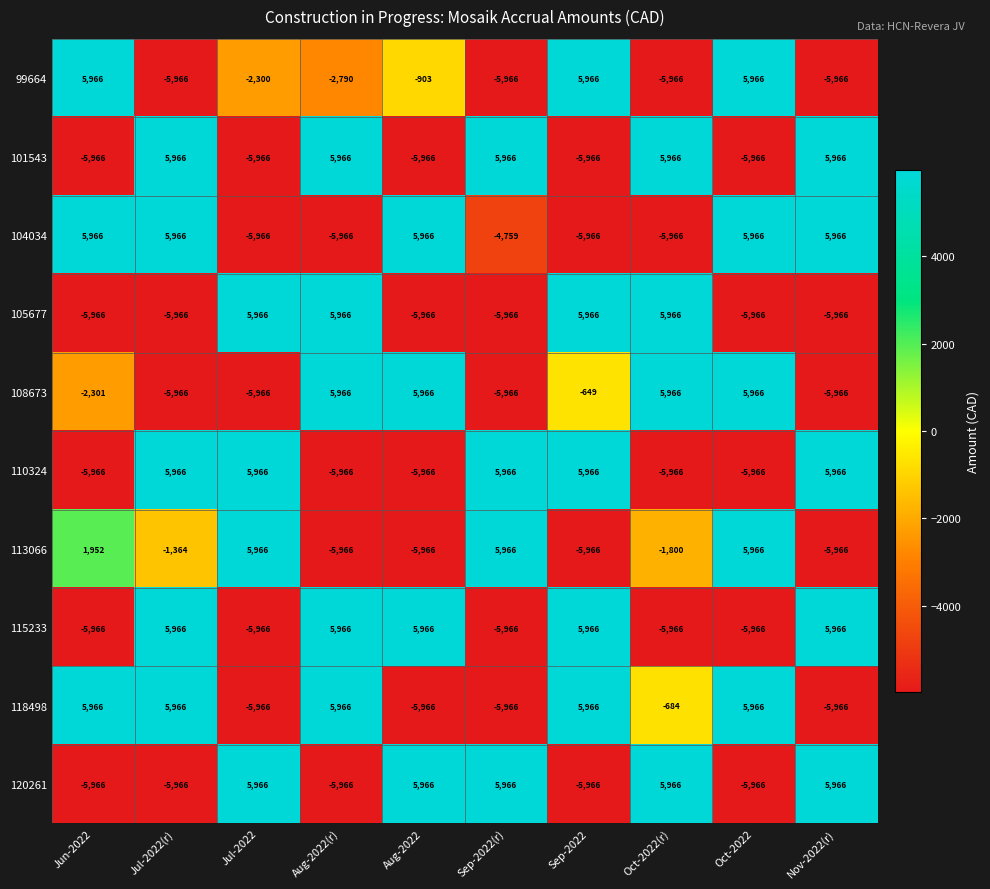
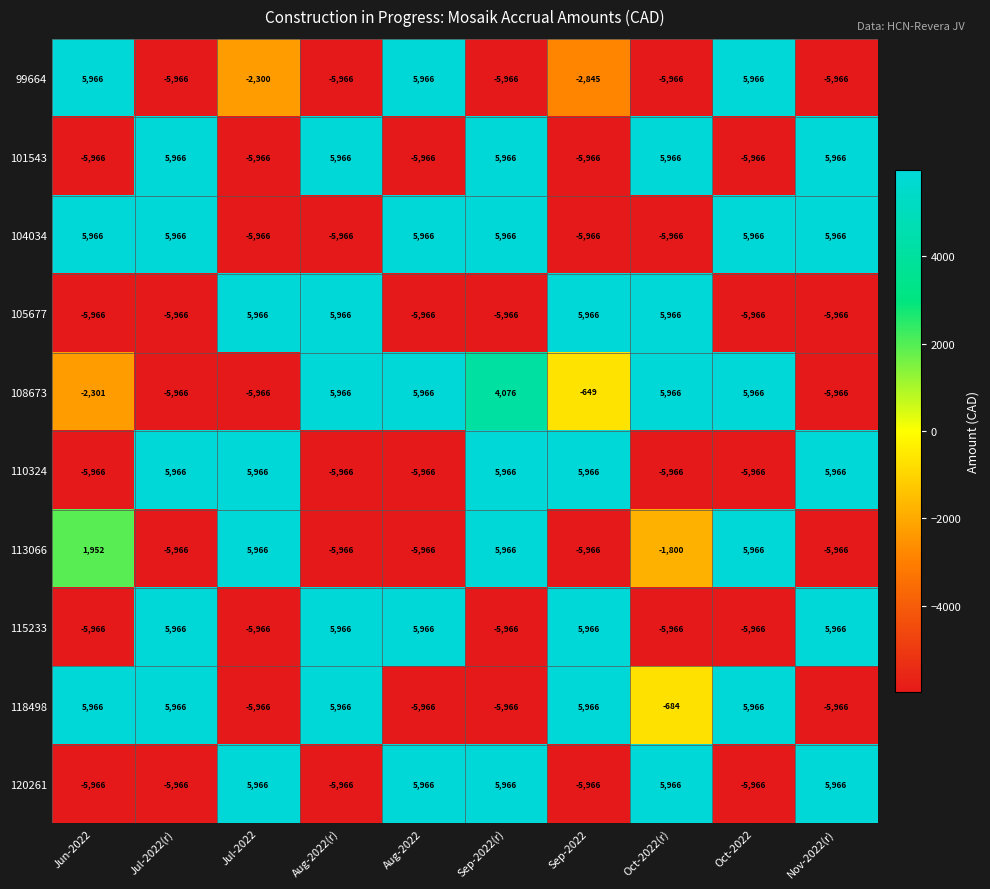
99664, Aug-2022(r): -2,790 -> -5,966
99664, Aug-2022: -903 -> 5,966
99664, Sep-2022: 5,966 -> -2,845
104034, Sep-2022(r): -4,759 -> 5,966
108673, Sep-2022(r): -5,966 -> 4,076
113066, Jul-2022(r): -1,364 -> -5,966
